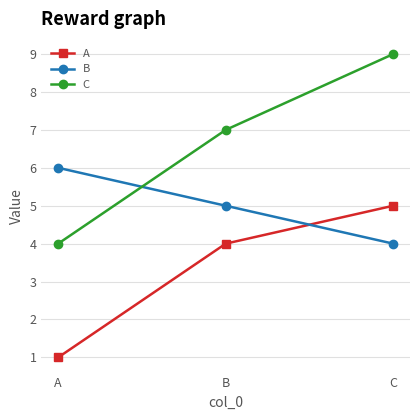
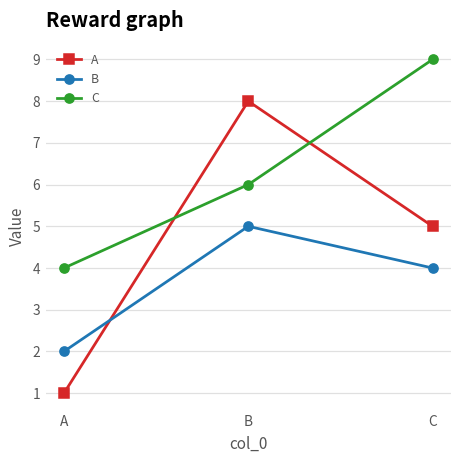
B, A: 6 -> 2
A, B: 4 -> 8
C, B: 7 -> 6
